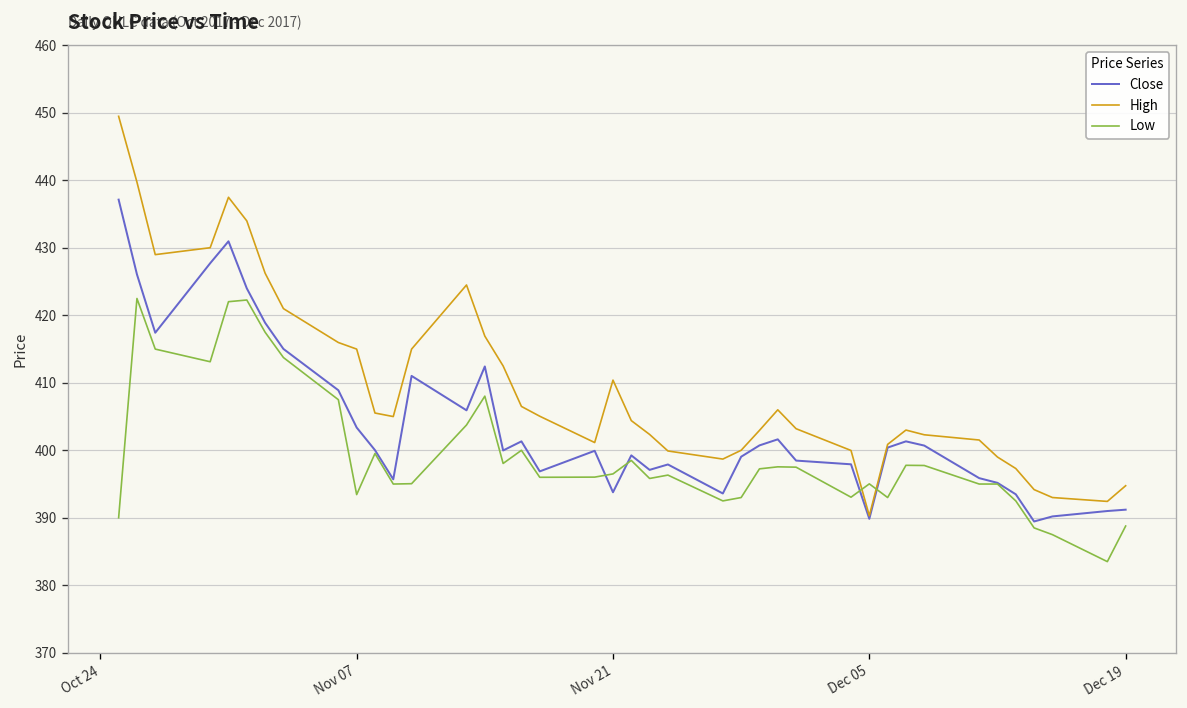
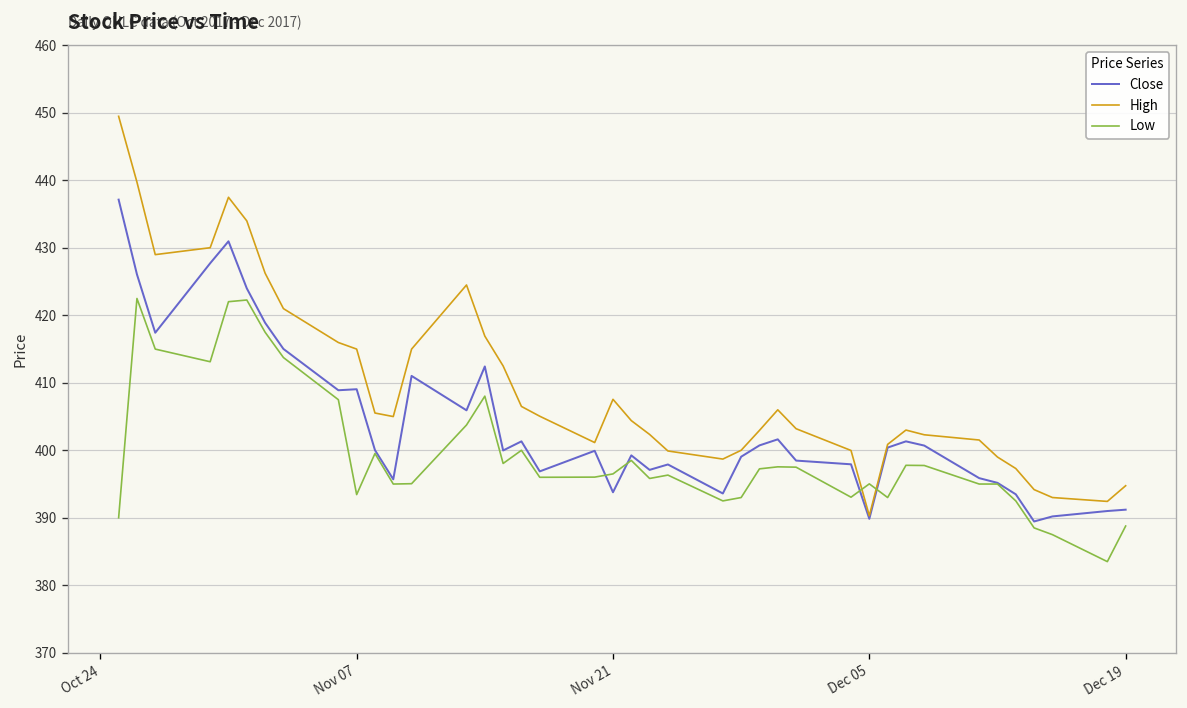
Close, Nov 07: 403 -> 409
High, Nov 21: 410 -> 408
